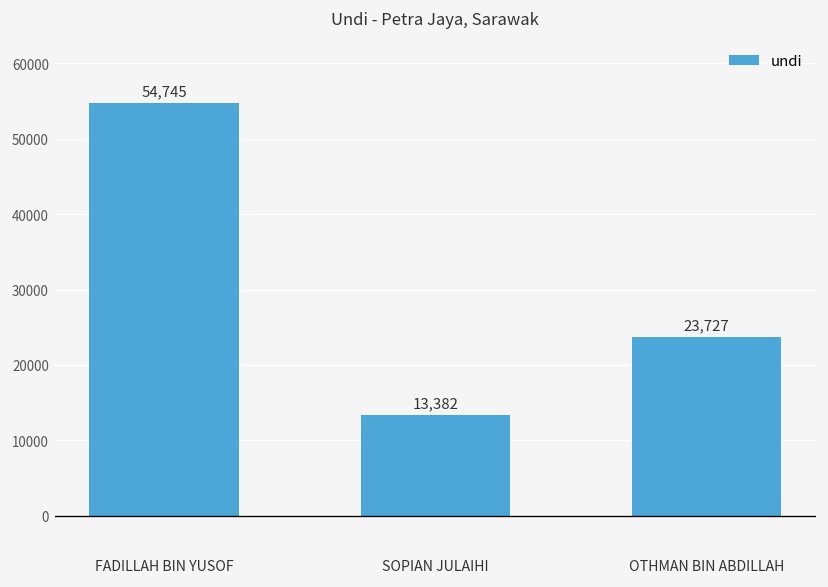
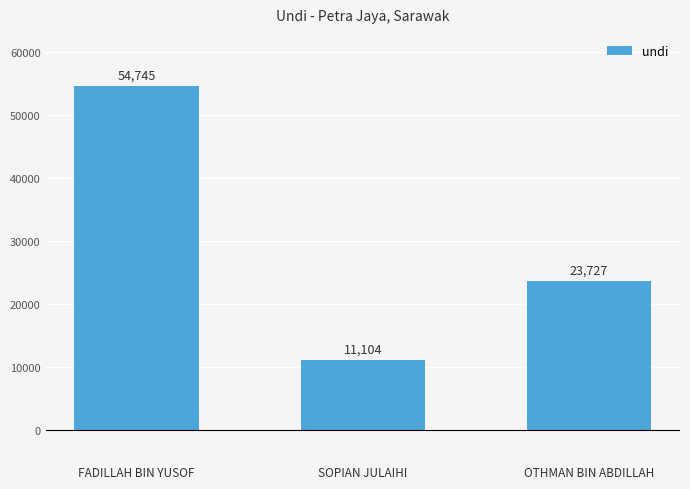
SOPIAN JULAIHI: 13,382 -> 11,104
